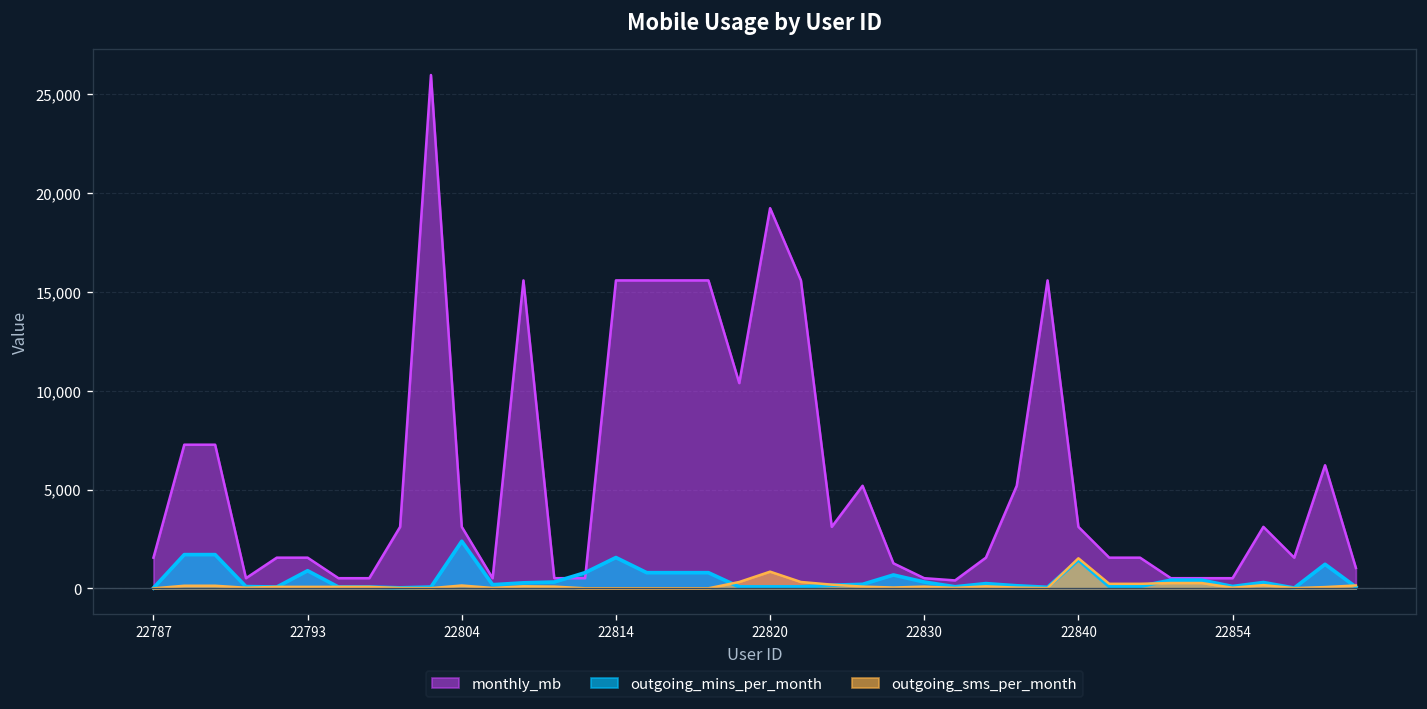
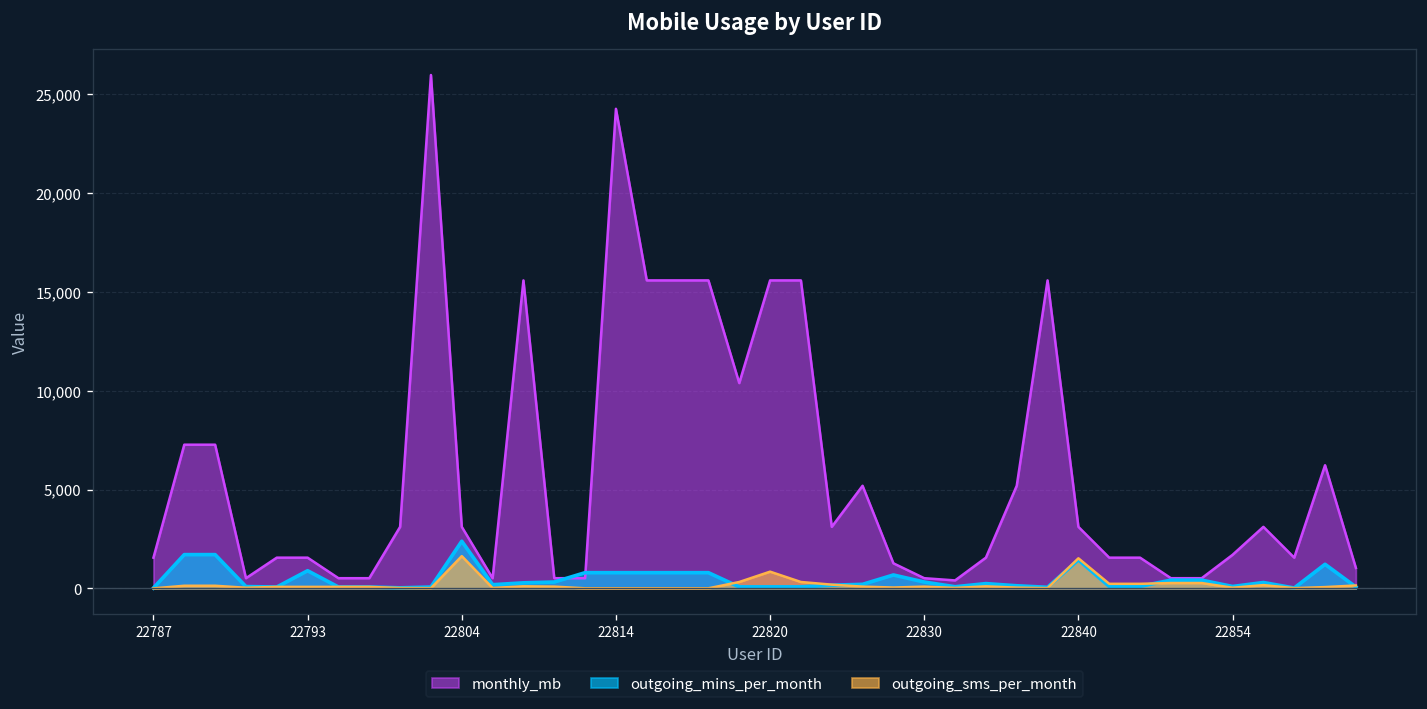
outgoing_sms_per_month, 22804: 200 -> 1,600
monthly_mb, 22814: 15,600 -> 24,200
outgoing_mins_per_month, 22814: 1,600 -> 800
monthly_mb, 22820: 19,200 -> 15,600
monthly_mb, 22854: 500 -> 1,700
